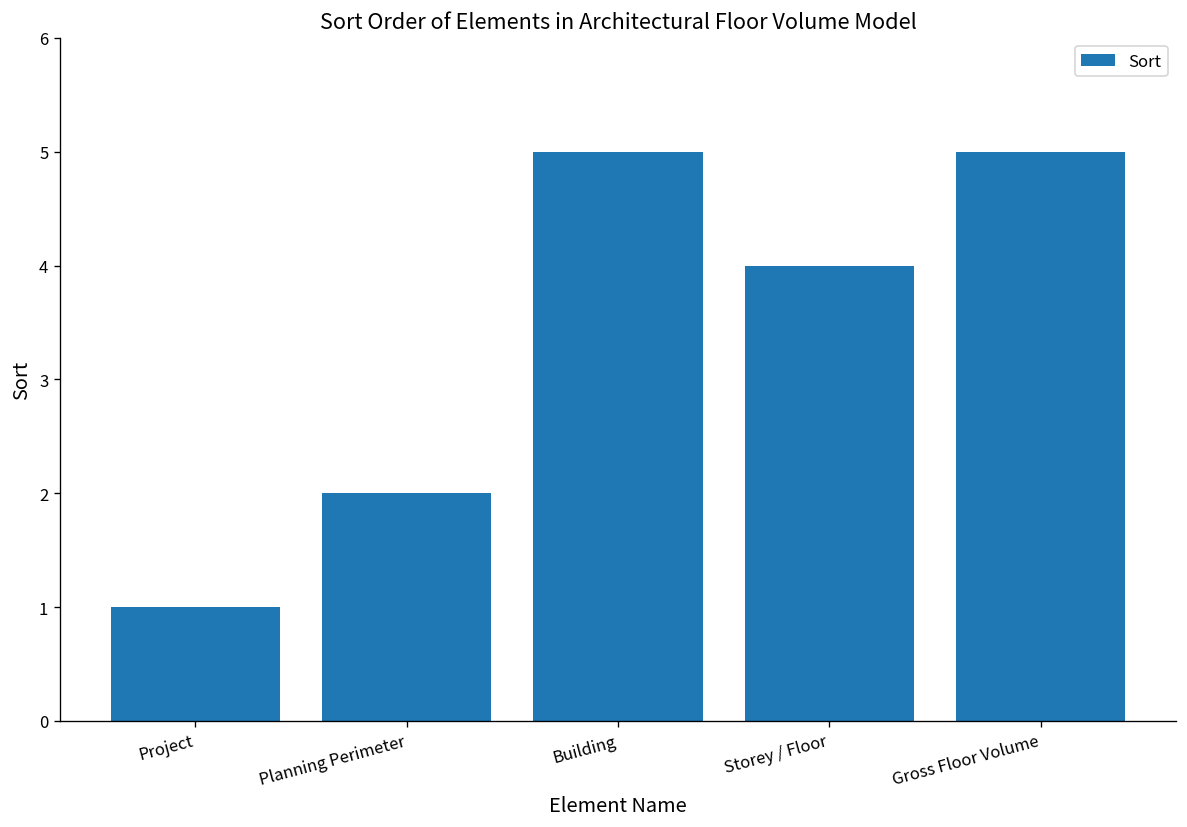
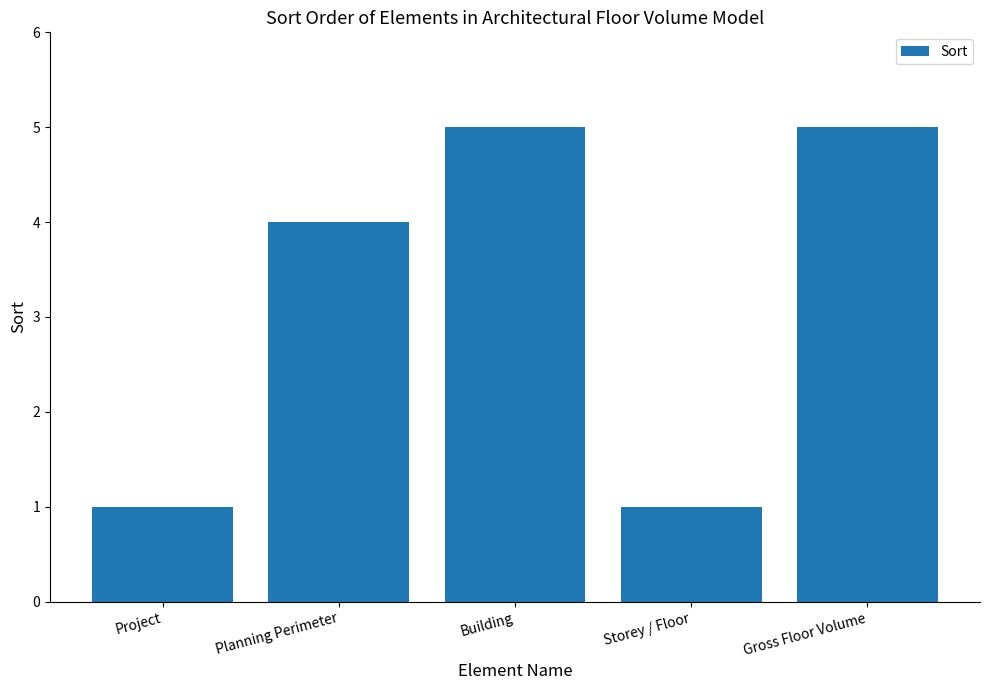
Planning Perimeter: 2 -> 4
Storey / Floor: 4 -> 1
